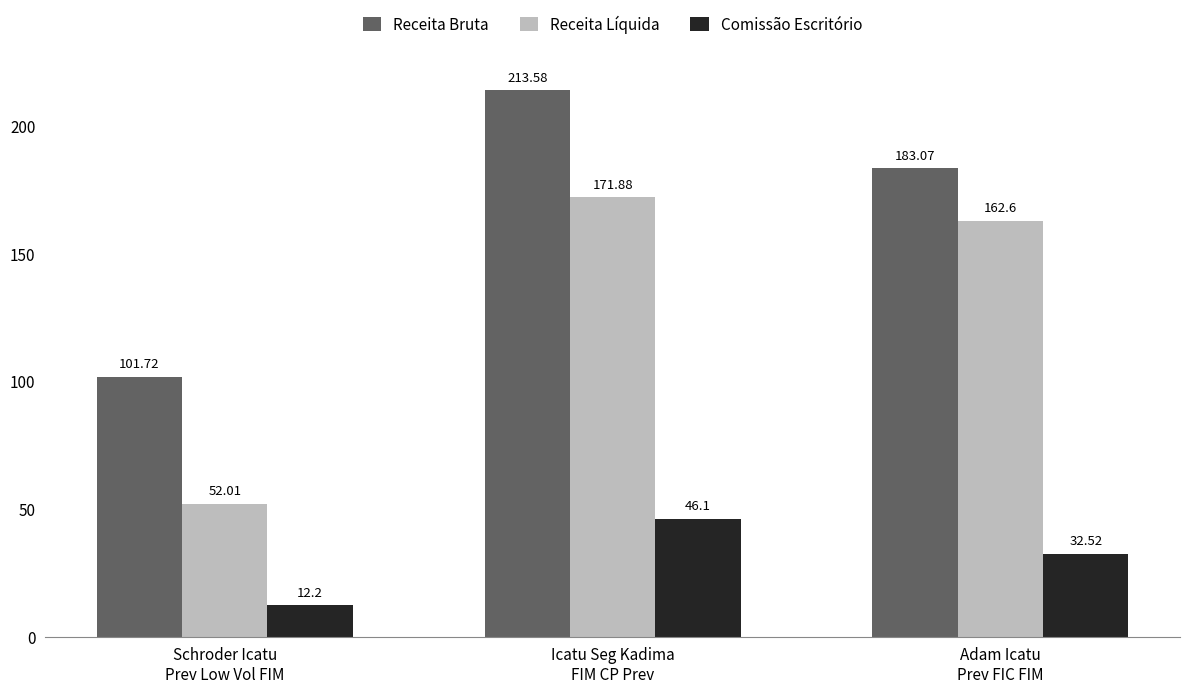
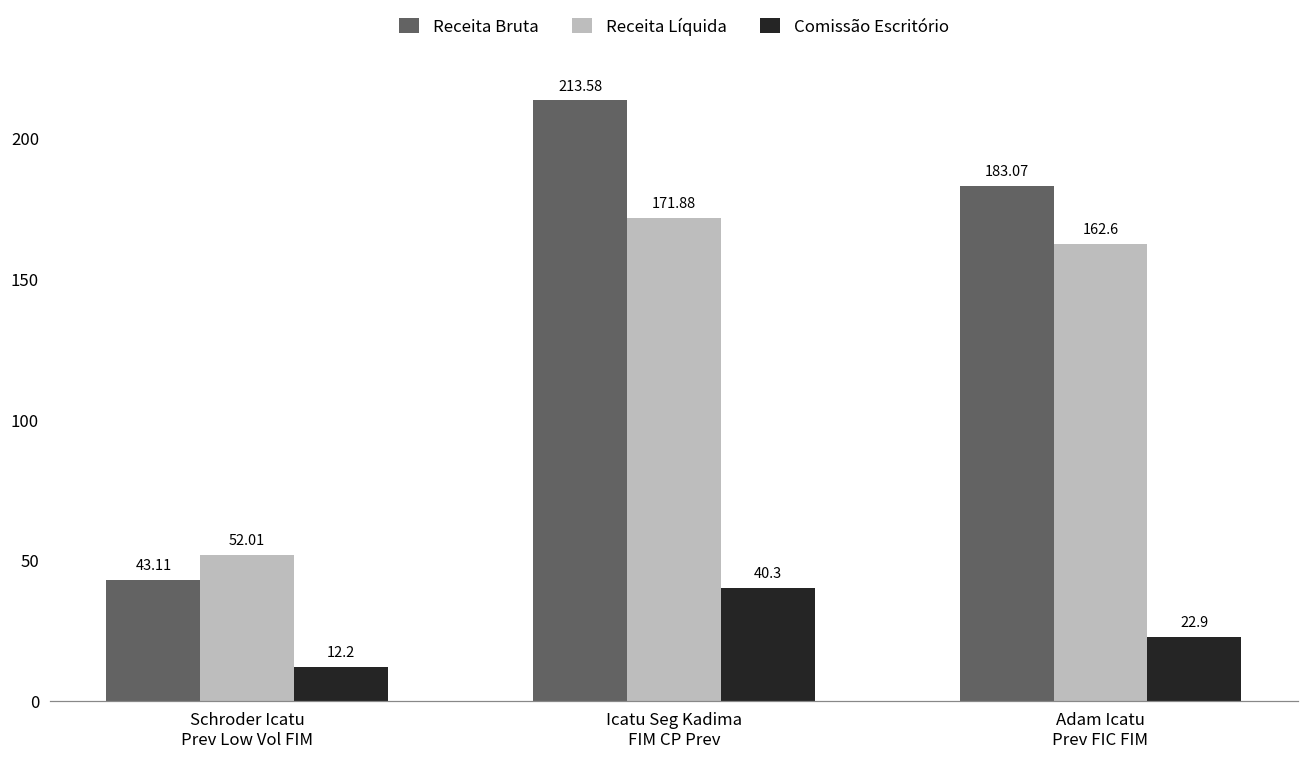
Receita Bruta, Schroder Icatu Prev Low Vol FIM: 101.72 -> 43.11
Comissão Escritório, Icatu Seg Kadima FIM CP Prev: 46.1 -> 40.3
Comissão Escritório, Adam Icatu Prev FIC FIM: 32.52 -> 22.9
